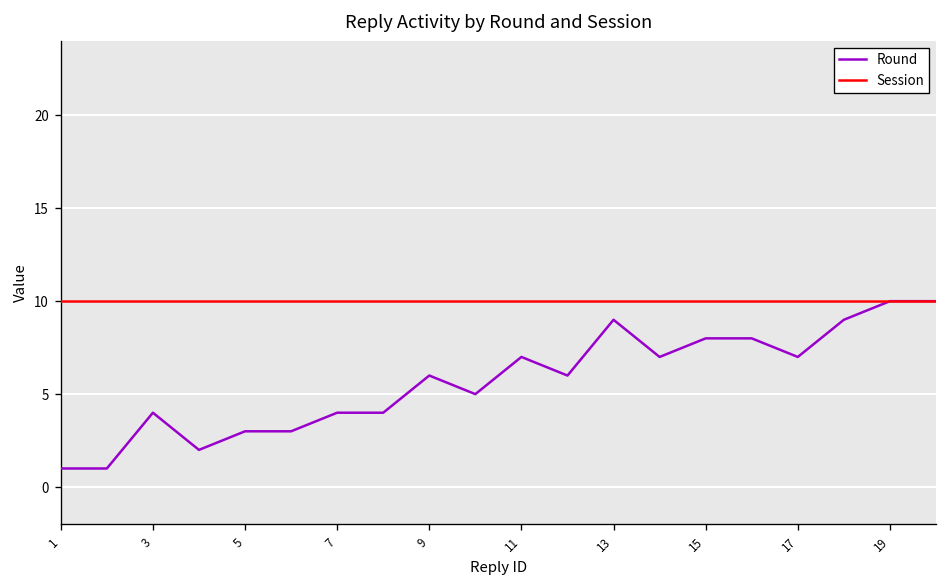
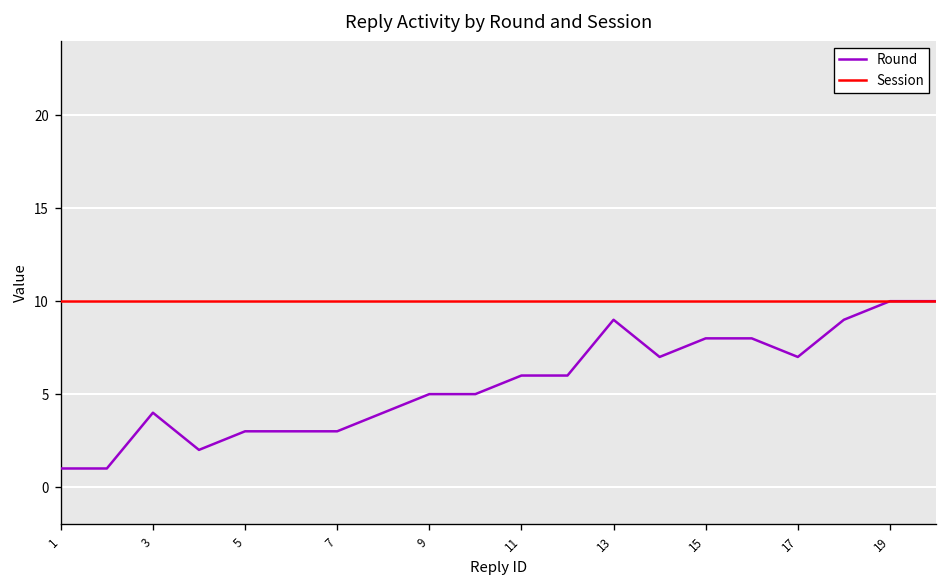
Round, 7: 4 -> 3
Round, 9: 6 -> 5
Round, 11: 7 -> 6
